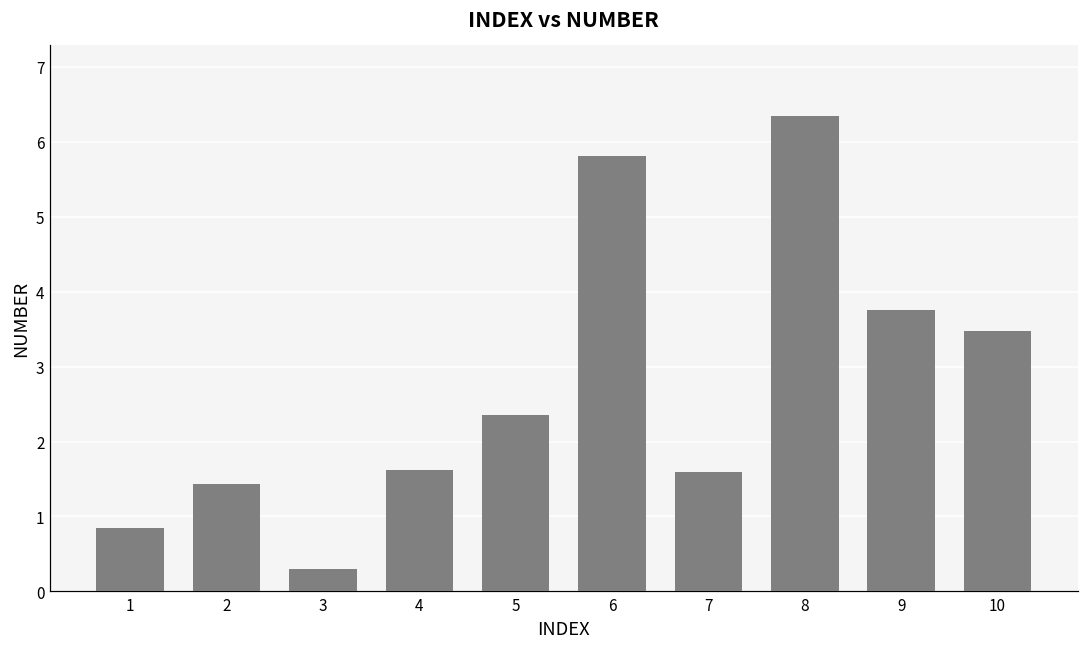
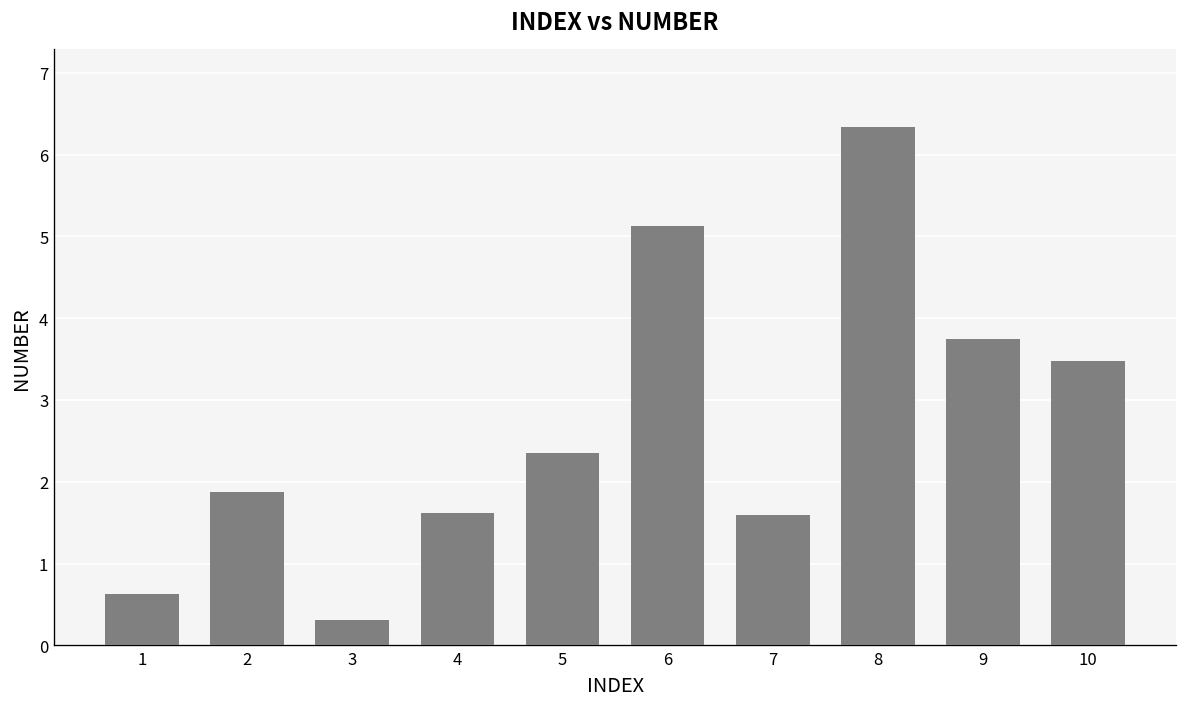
1: 0.9 -> 0.6
2: 1.4 -> 1.9
6: 5.8 -> 5.1
